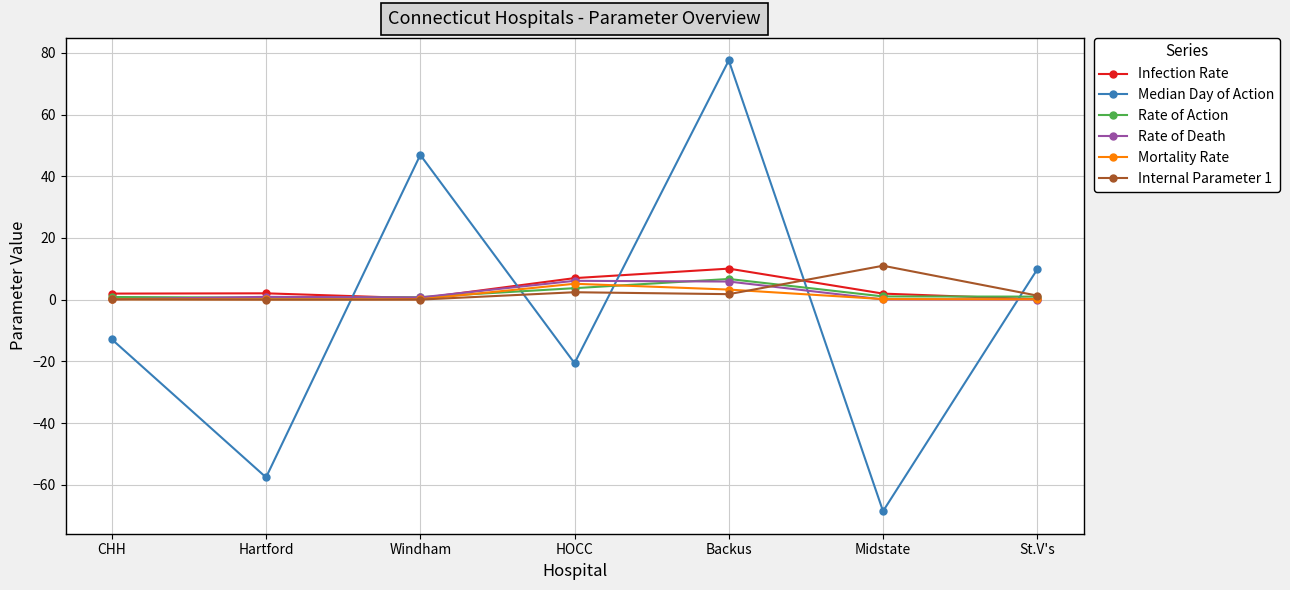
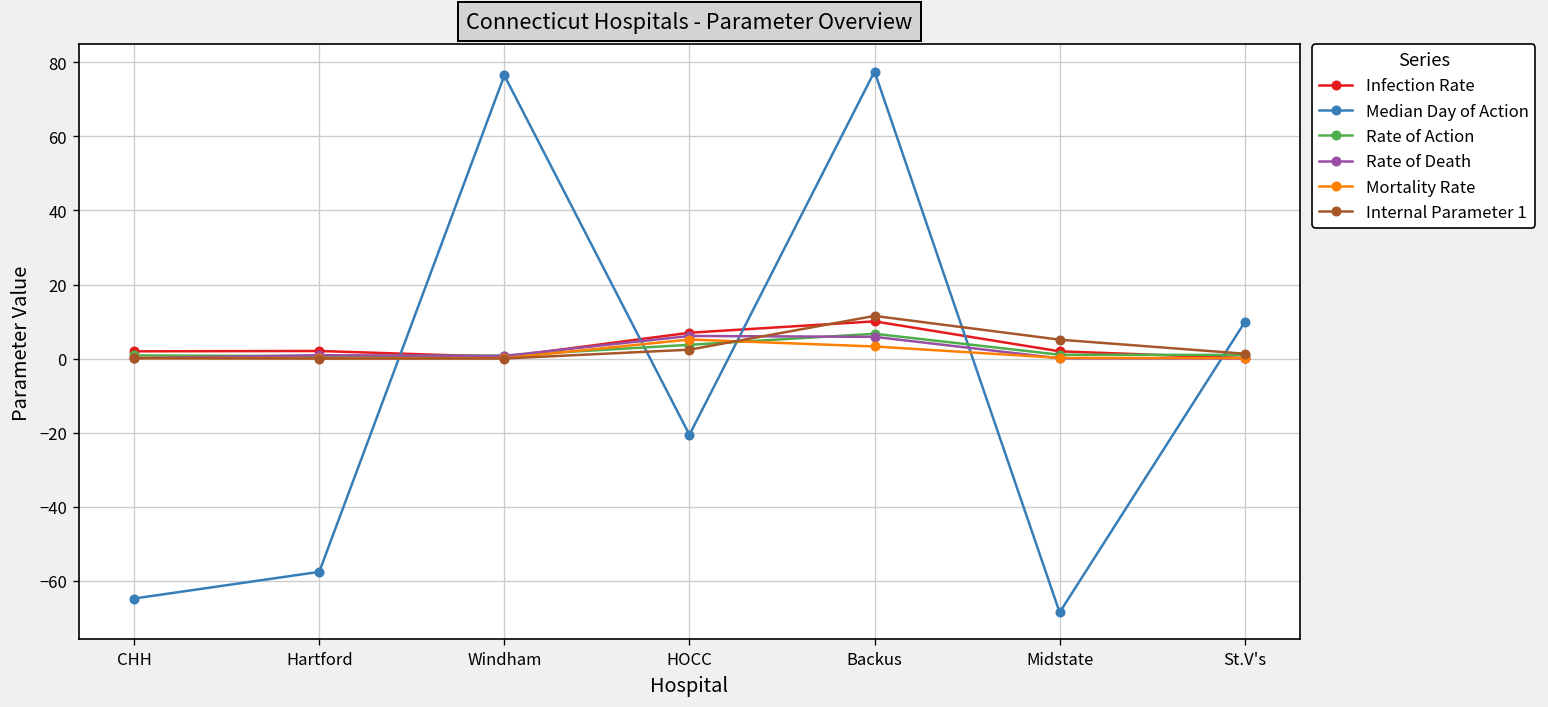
Median Day of Action, CHH: -13 -> -65
Median Day of Action, Windham: 47 -> 76
Internal Parameter 1, Backus: 2 -> 12
Internal Parameter 1, Midstate: 11 -> 5
